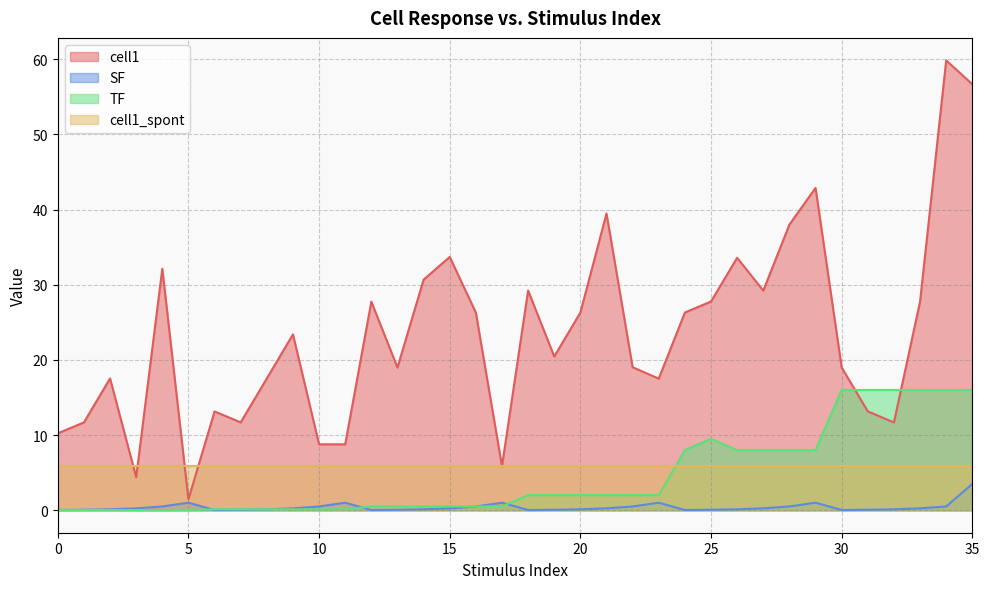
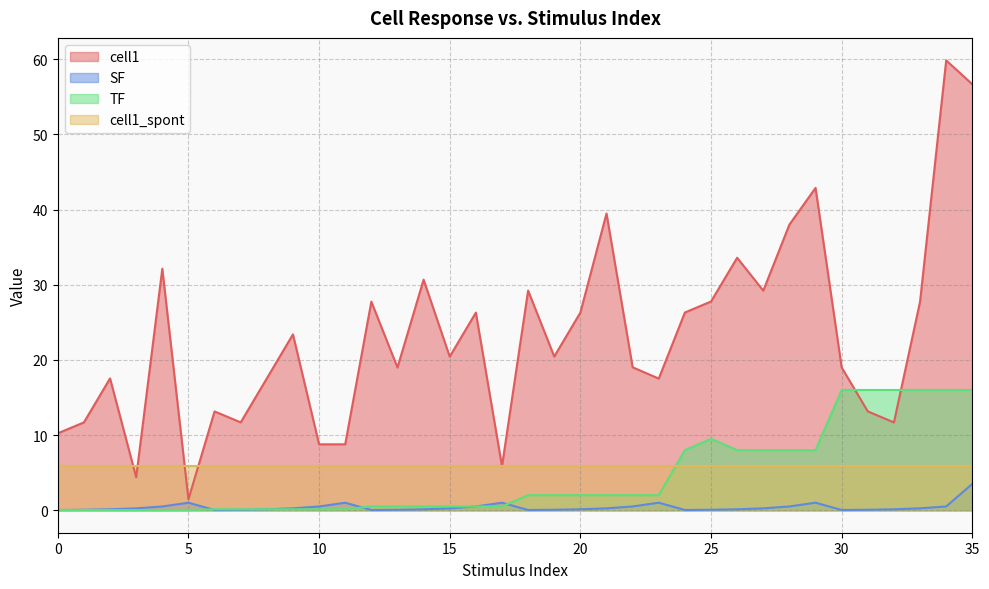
cell1, 15: 34 -> 20
